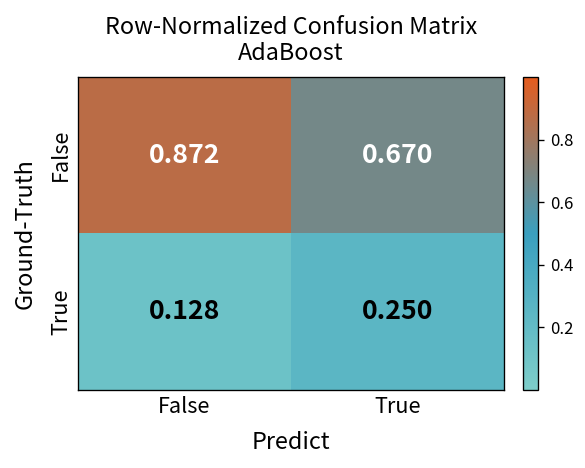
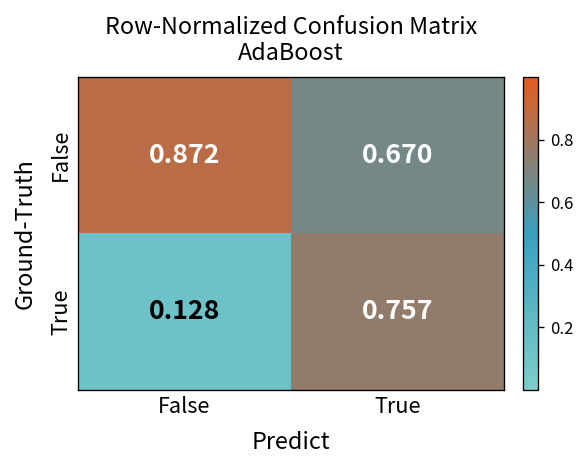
True, True: 0.250 -> 0.757
